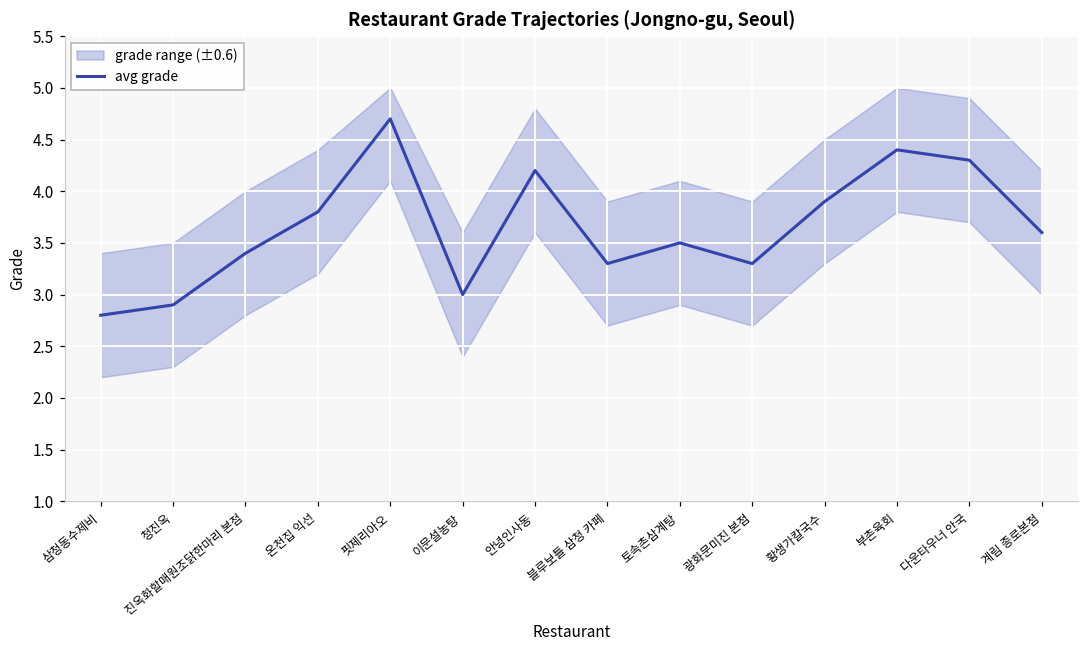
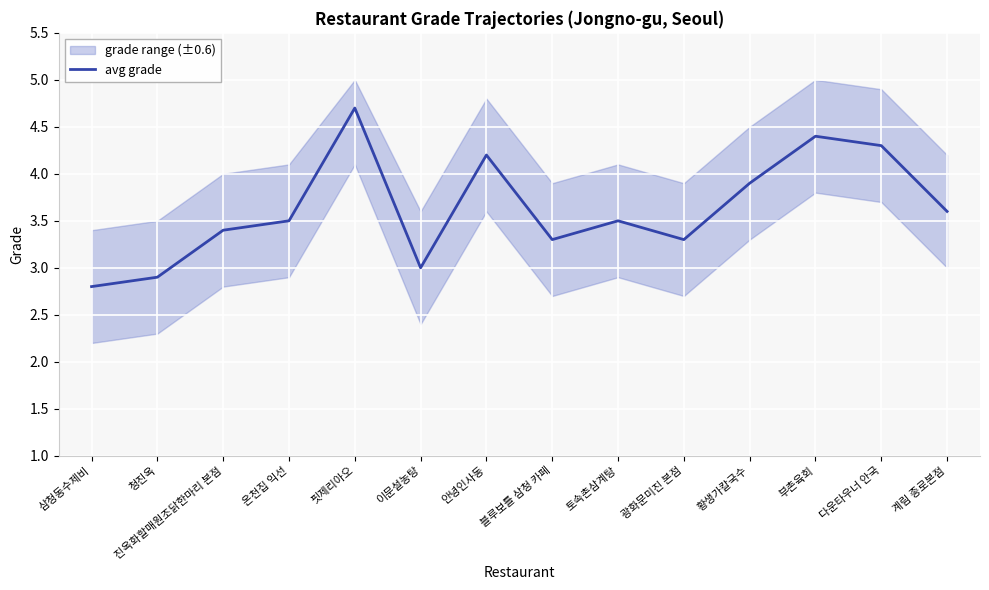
avg grade, 온천집 익선: 3.8 -> 3.5
